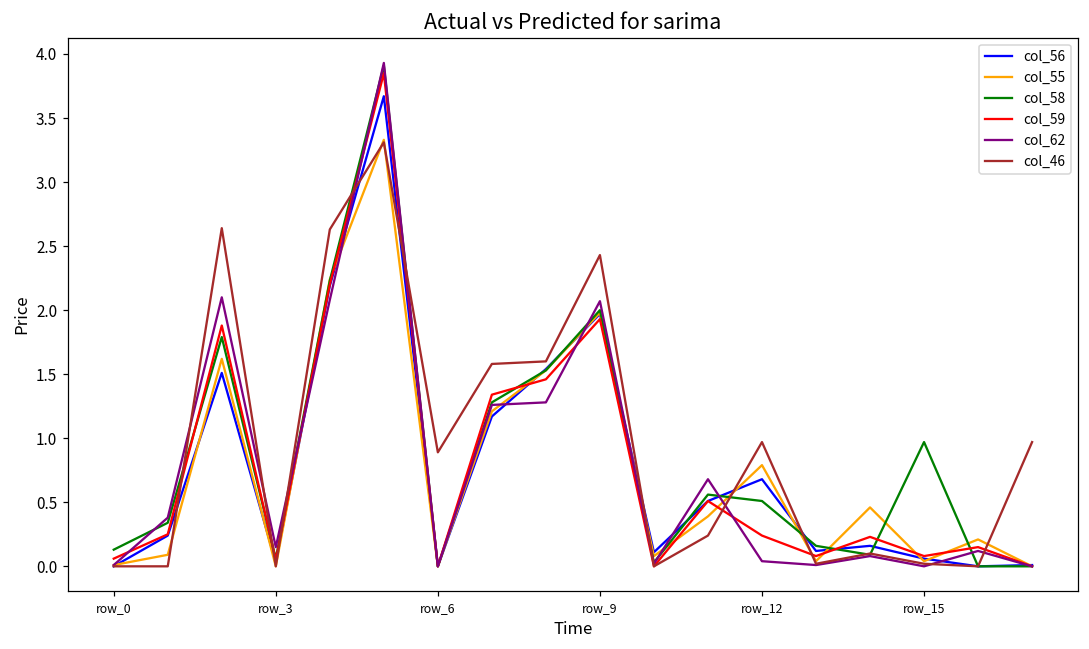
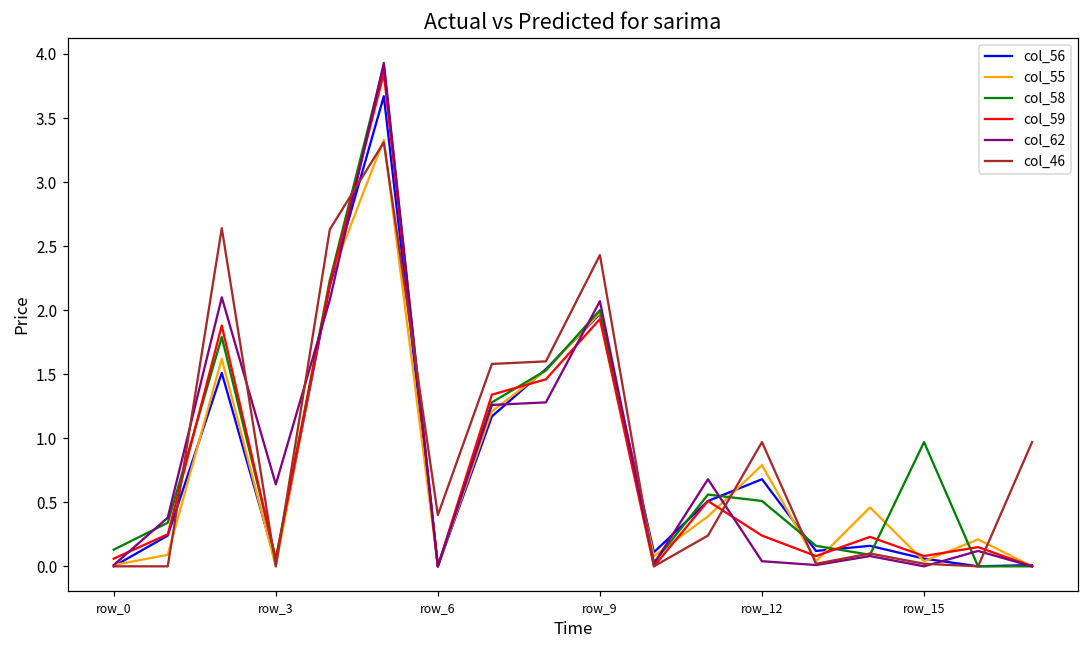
col_62, row_3: 0.15 -> 0.64
col_46, row_6: 0.89 -> 0.40
